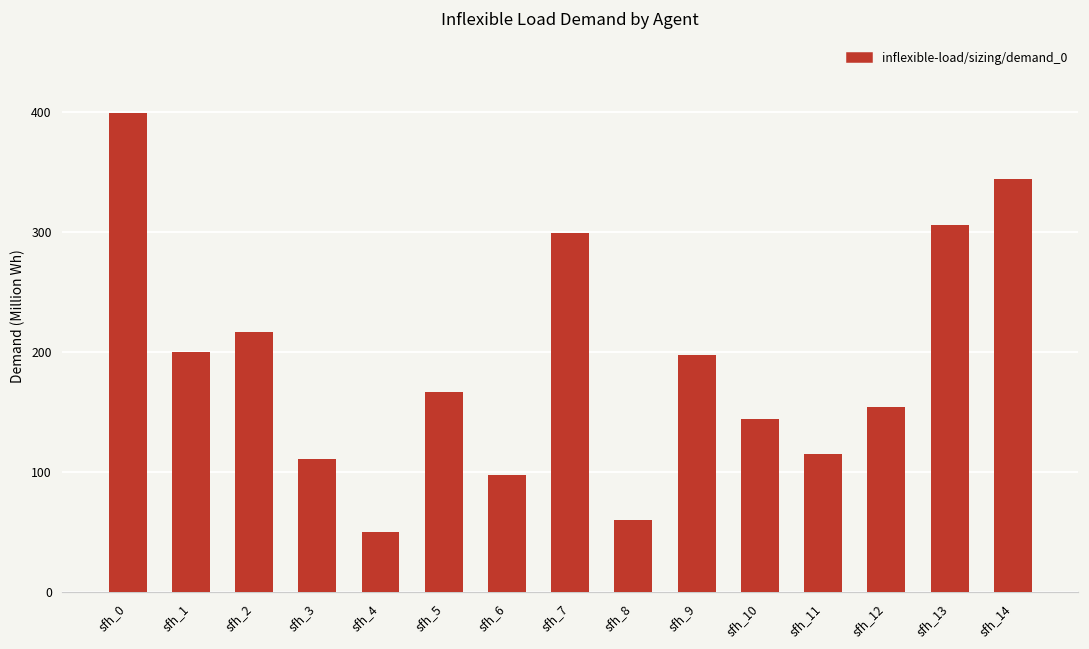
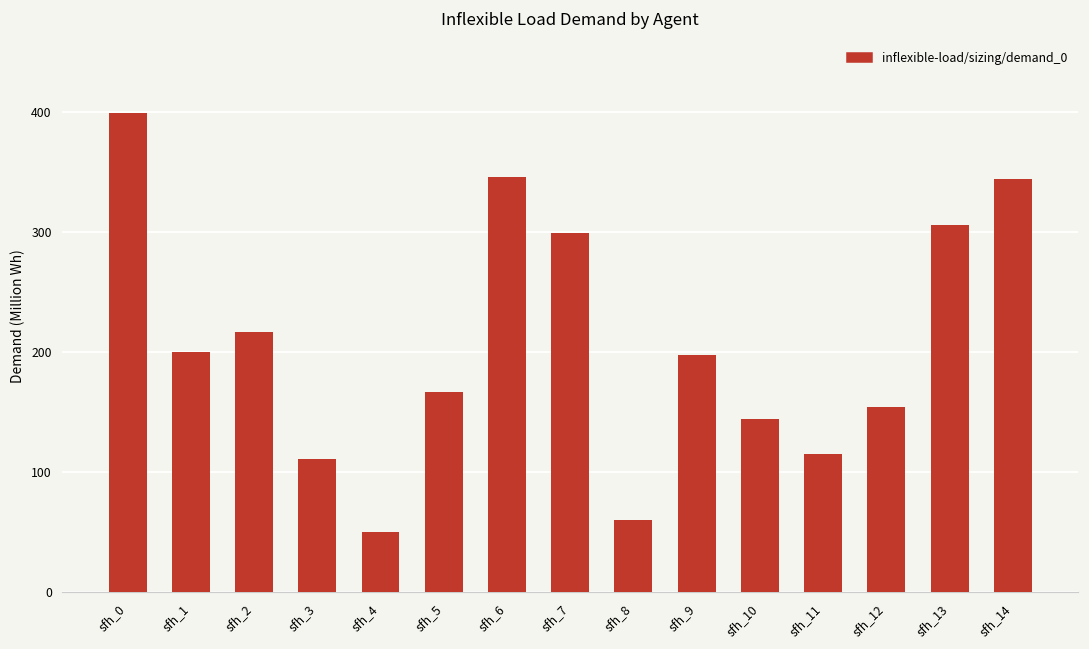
sfh_6: 98 -> 346
